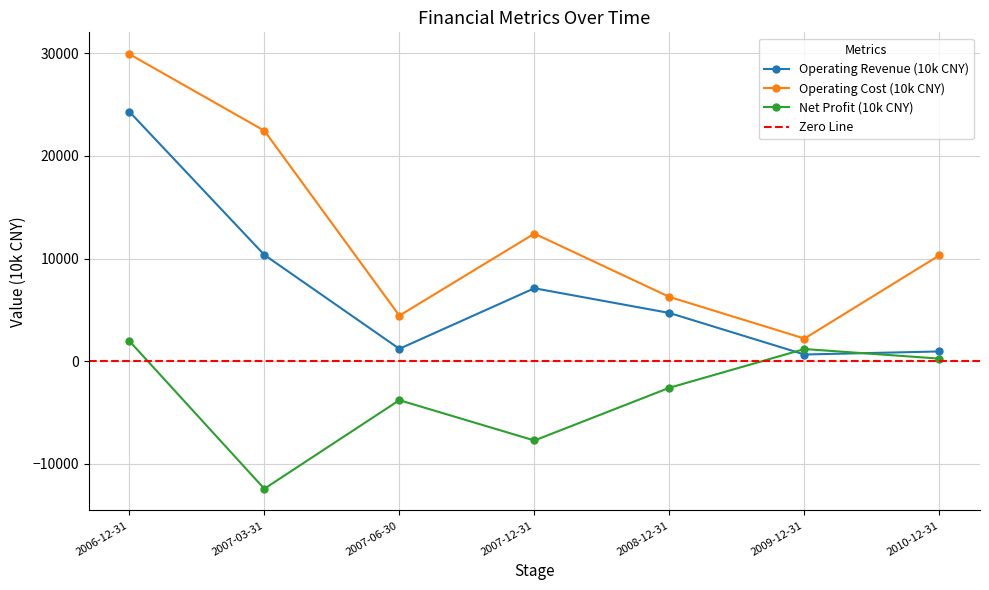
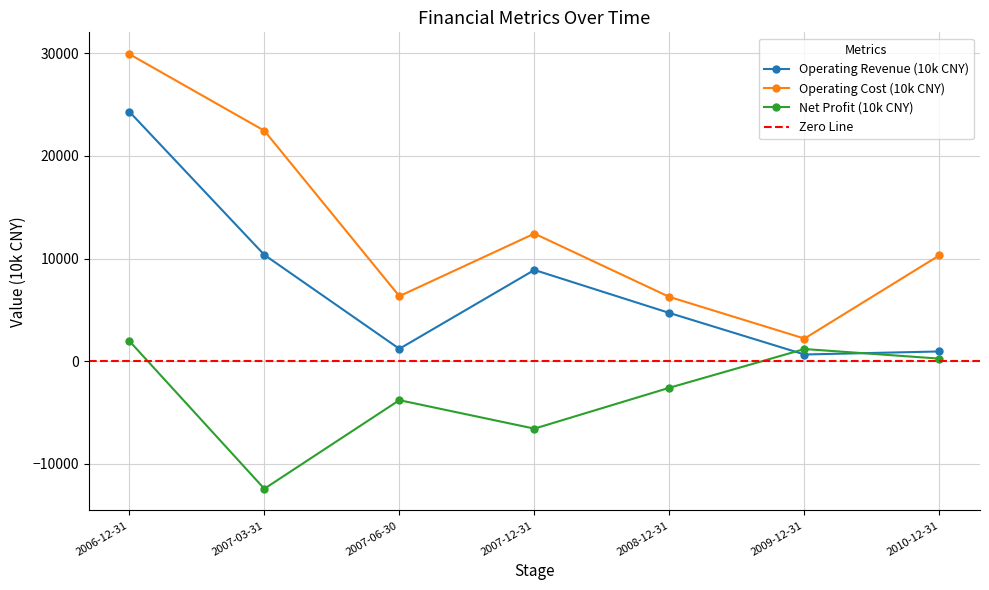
Operating Cost (10k CNY), 2007-06-30: 4400 -> 6300
Operating Revenue (10k CNY), 2007-12-31: 7100 -> 8900
Net Profit (10k CNY), 2007-12-31: -7700 -> -6600
